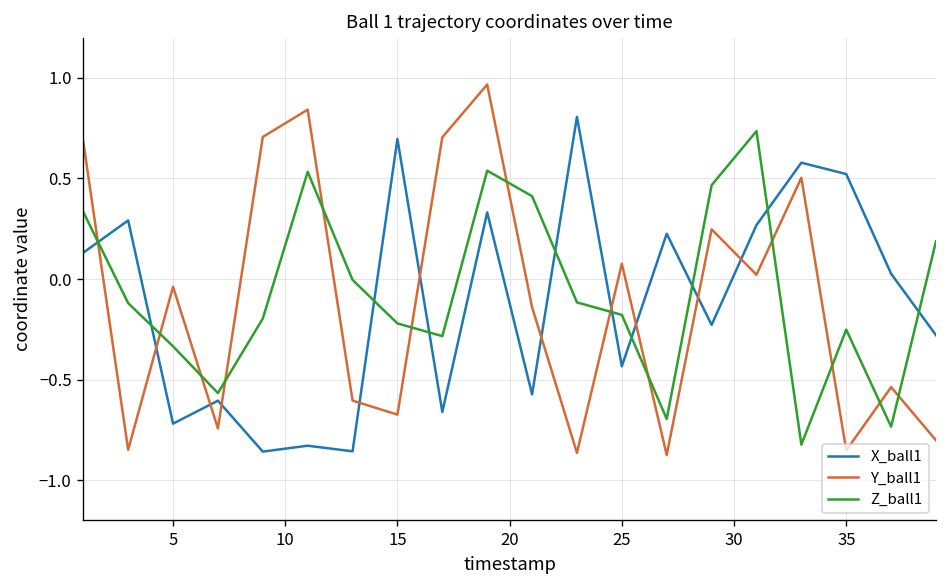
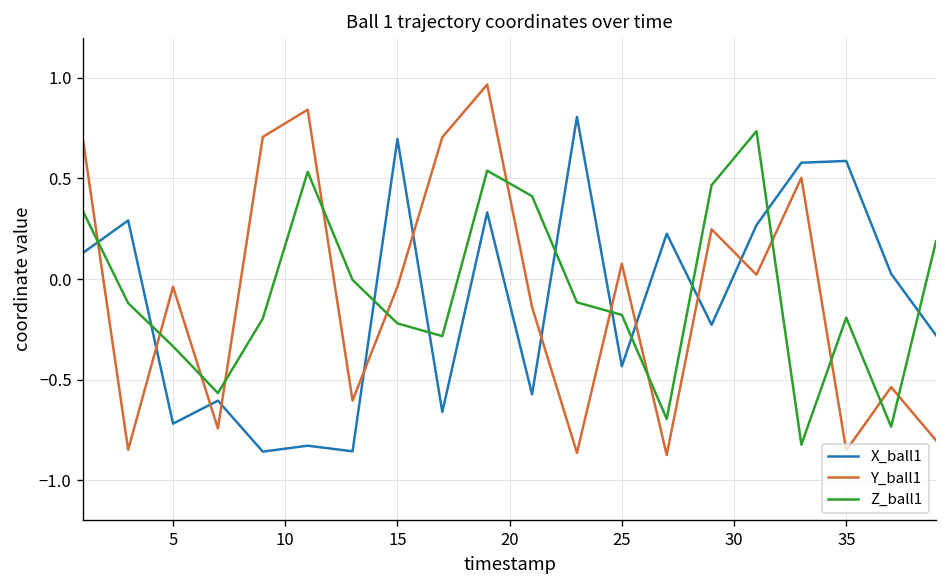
Y_ball1, 15: -0.67 -> -0.04
X_ball1, 35: 0.52 -> 0.59
Z_ball1, 35: -0.25 -> -0.19
